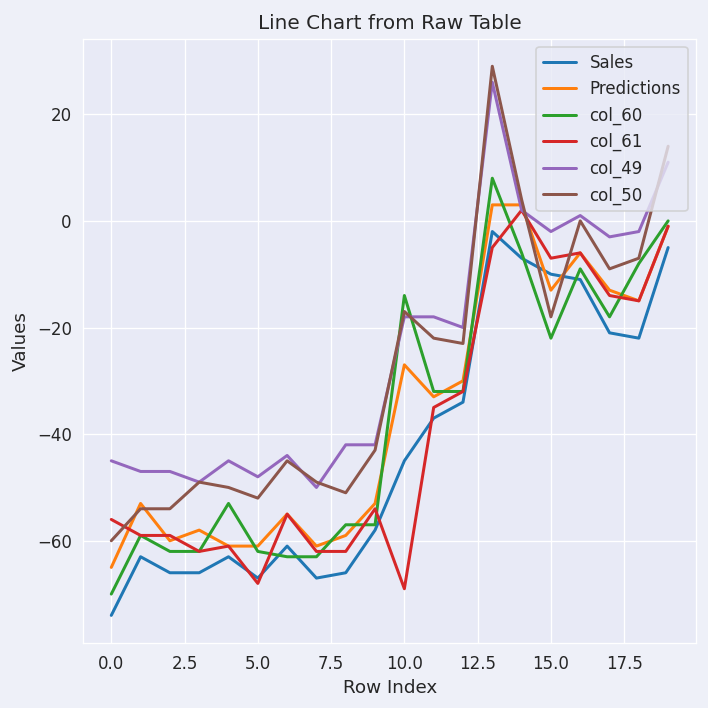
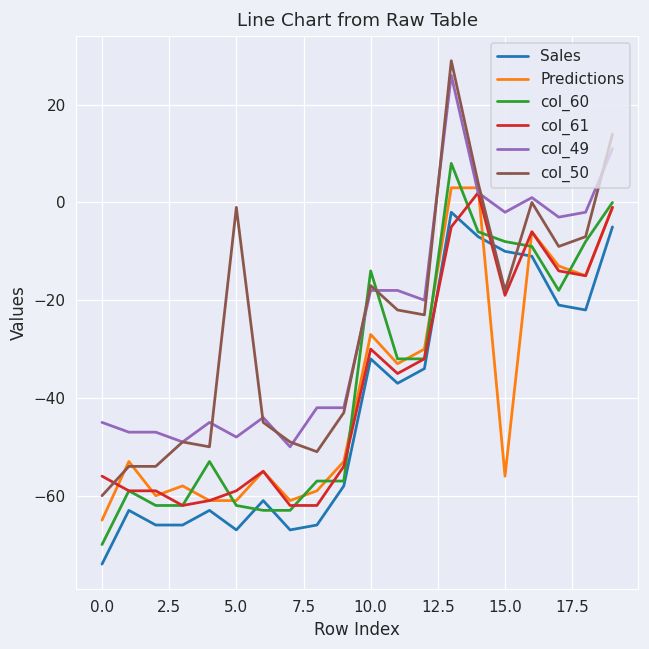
col_61, 5.0: -68 -> -59
col_50, 5.0: -52 -> -1
Sales, 10.0: -45 -> -32
col_61, 10.0: -69 -> -30
Predictions, 15.0: -13 -> -56
col_60, 15.0: -22 -> -8
col_61, 15.0: -7 -> -19
